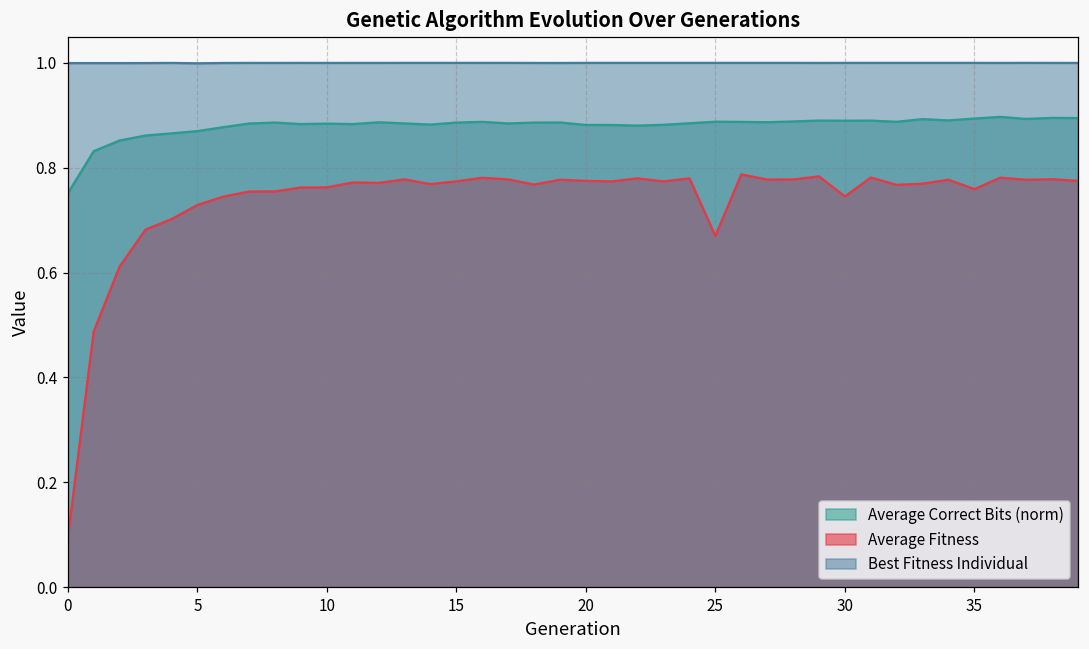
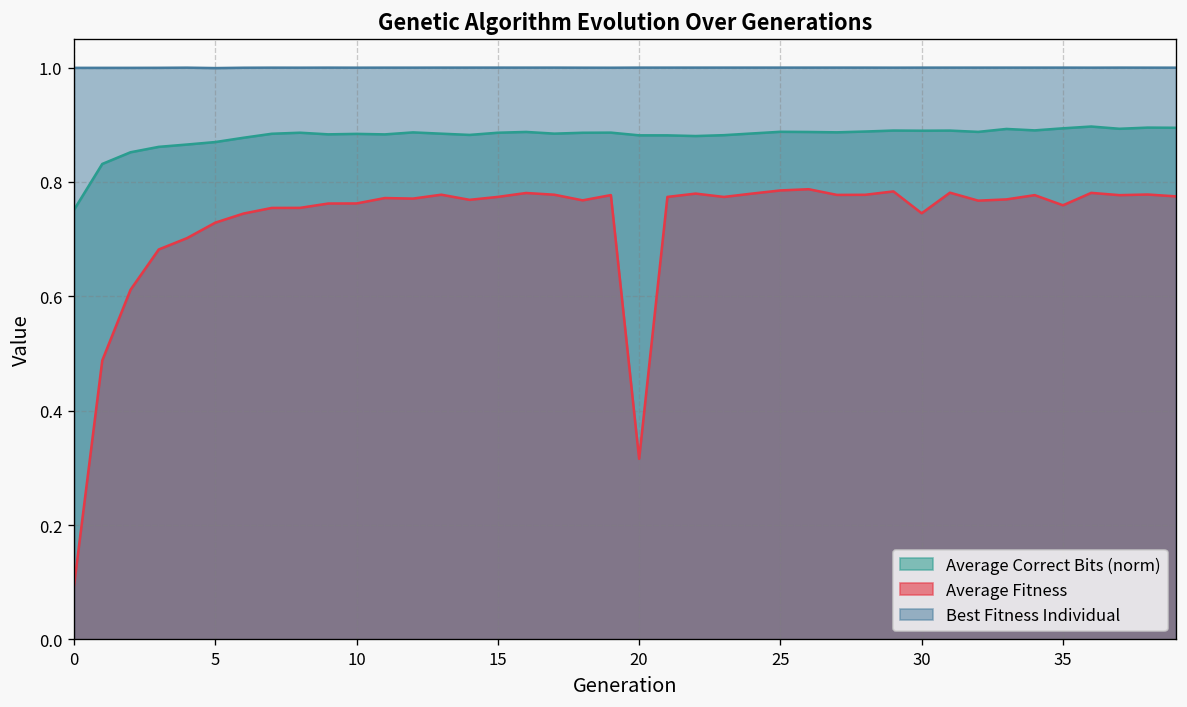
Average Fitness, 20: 0.77 -> 0.32
Average Fitness, 25: 0.67 -> 0.79
